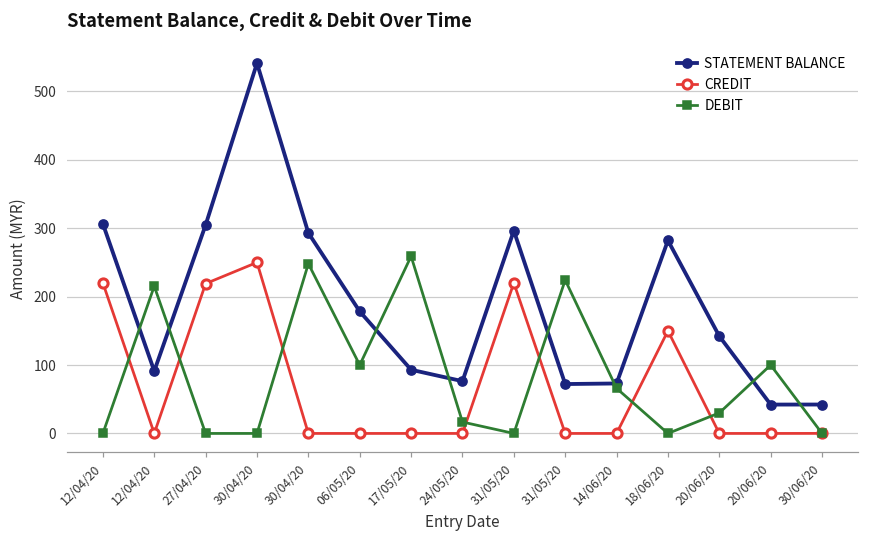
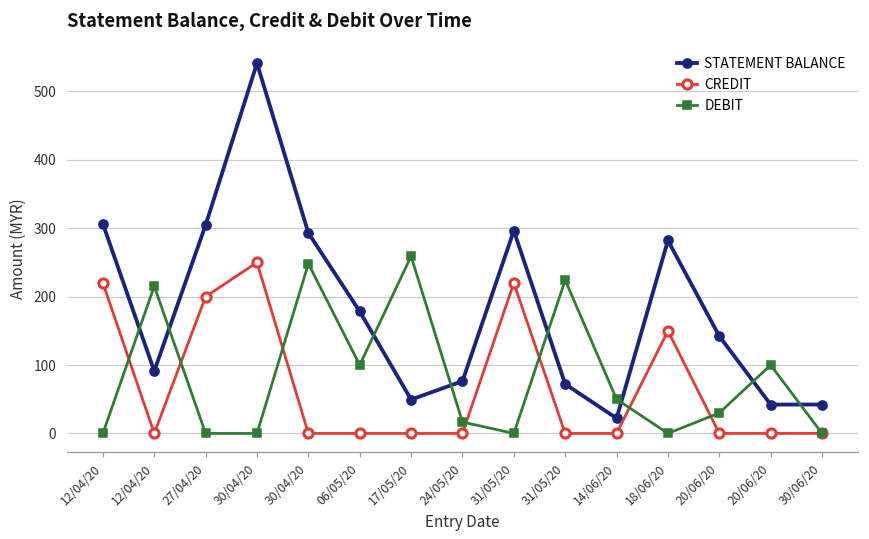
CREDIT, 27/04/20: 220 -> 200
STATEMENT BALANCE, 17/05/20: 90 -> 50
STATEMENT BALANCE, 14/06/20: 70 -> 20
DEBIT, 14/06/20: 70 -> 50
